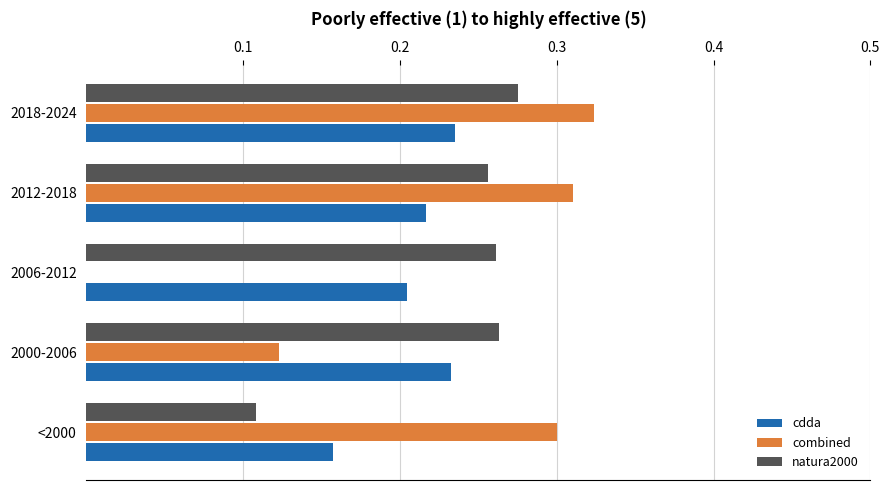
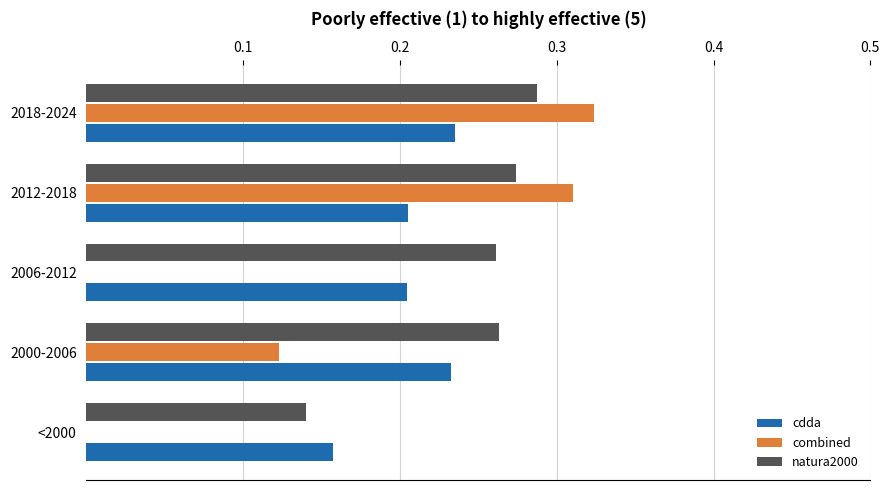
natura2000, 2018-2024: 0.276 -> 0.287
natura2000, 2012-2018: 0.256 -> 0.274
cdda, 2012-2018: 0.217 -> 0.205
natura2000, <2000: 0.108 -> 0.140
combined, <2000: 0.3 -> 0.0
